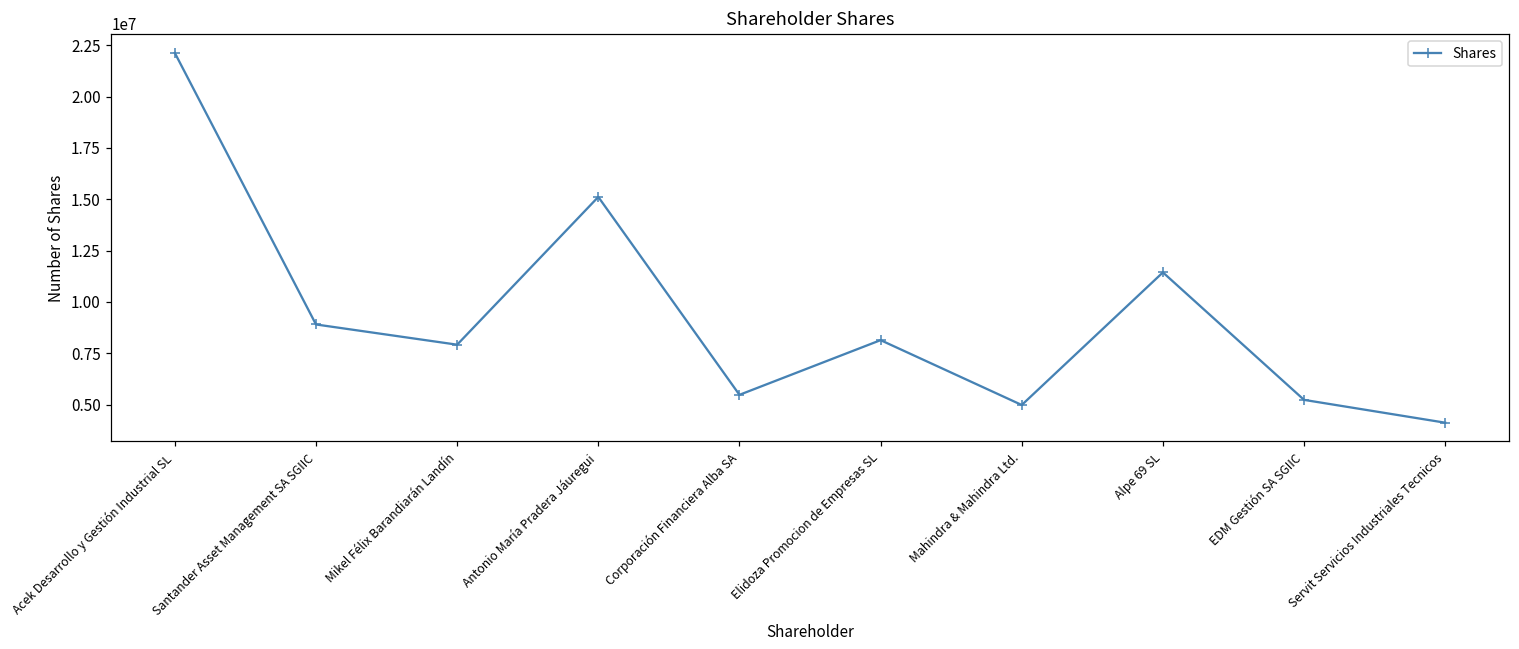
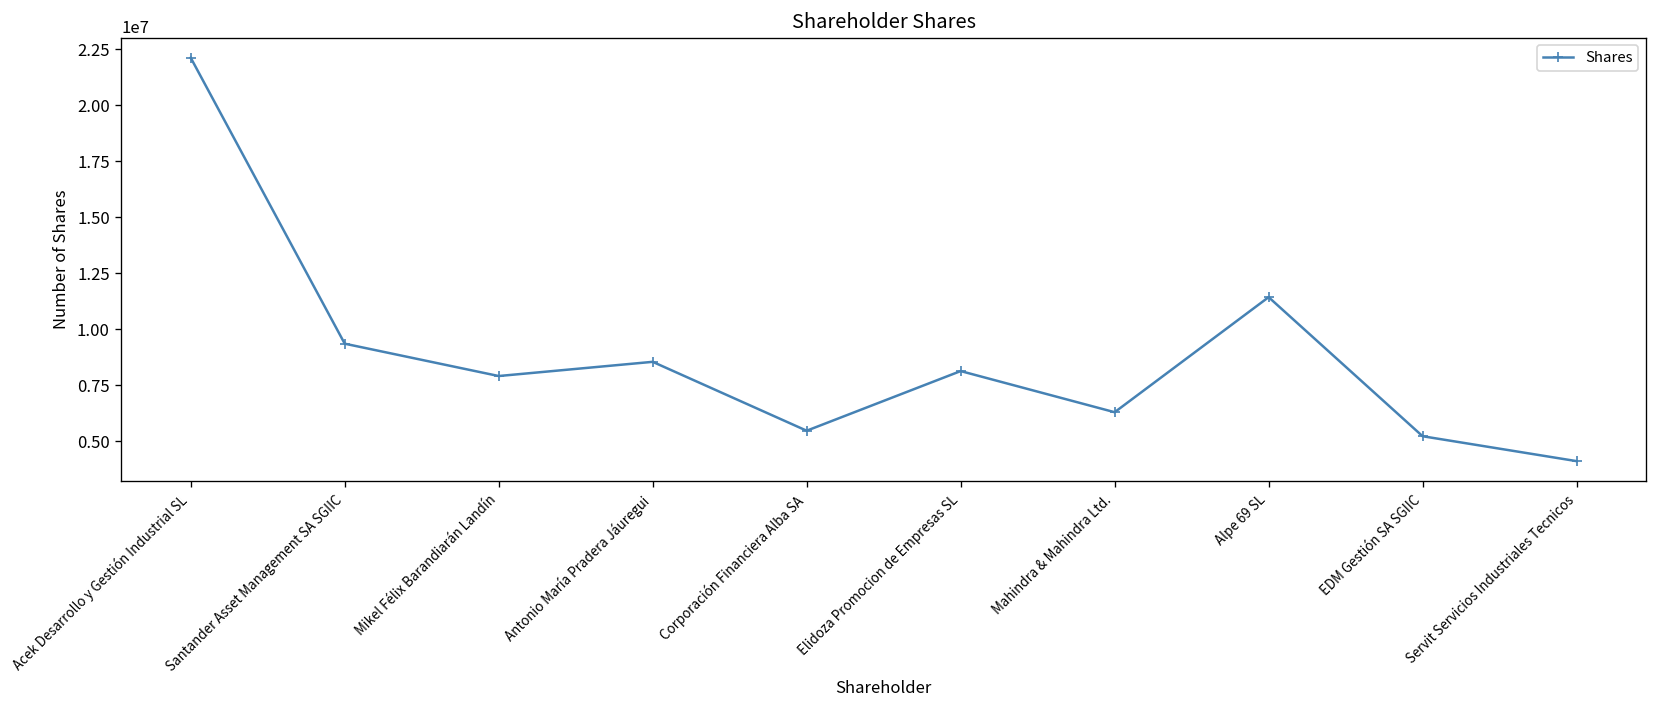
Santander Asset Management SA SGIIC: 8900000 -> 9400000
Antonio María Pradera Jáuregui: 15100000 -> 8600000
Mahindra & Mahindra Ltd.: 5000000 -> 6300000
